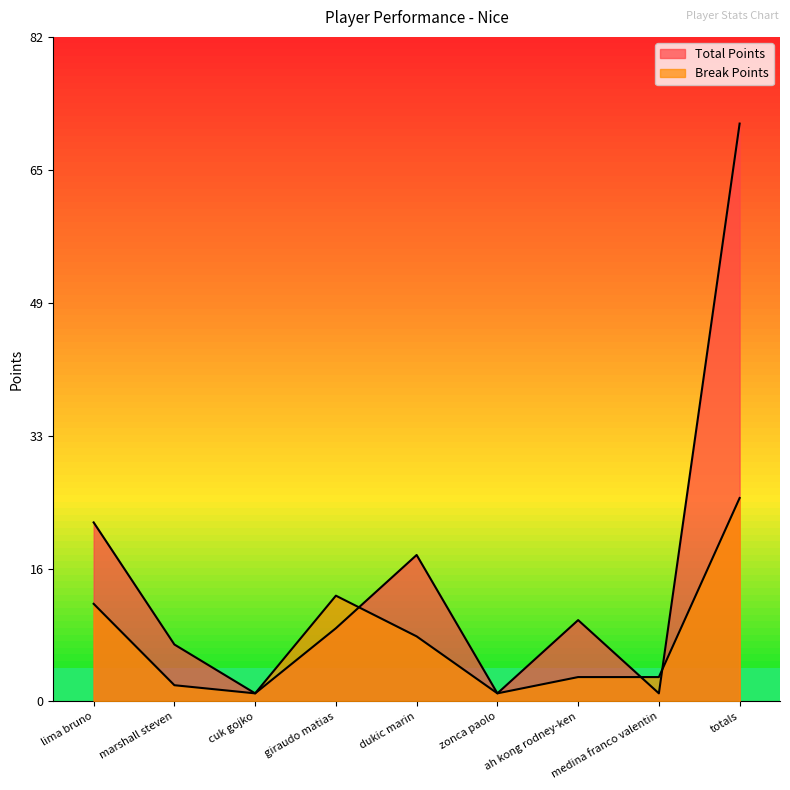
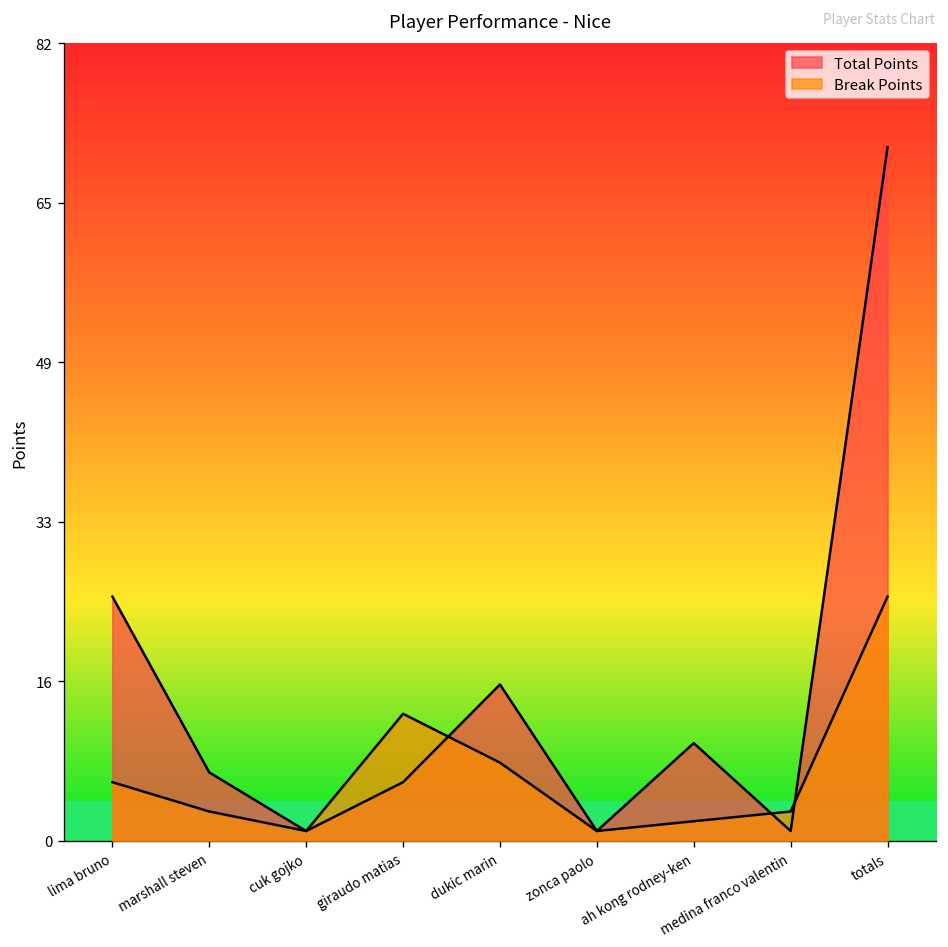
Total Points, lima bruno: 22 -> 25
Break Points, lima bruno: 12 -> 6
Break Points, marshall steven: 2 -> 3
Total Points, giraudo matias: 9 -> 6
Total Points, dukic marin: 18 -> 16
Break Points, ah kong rodney-ken: 3 -> 2
